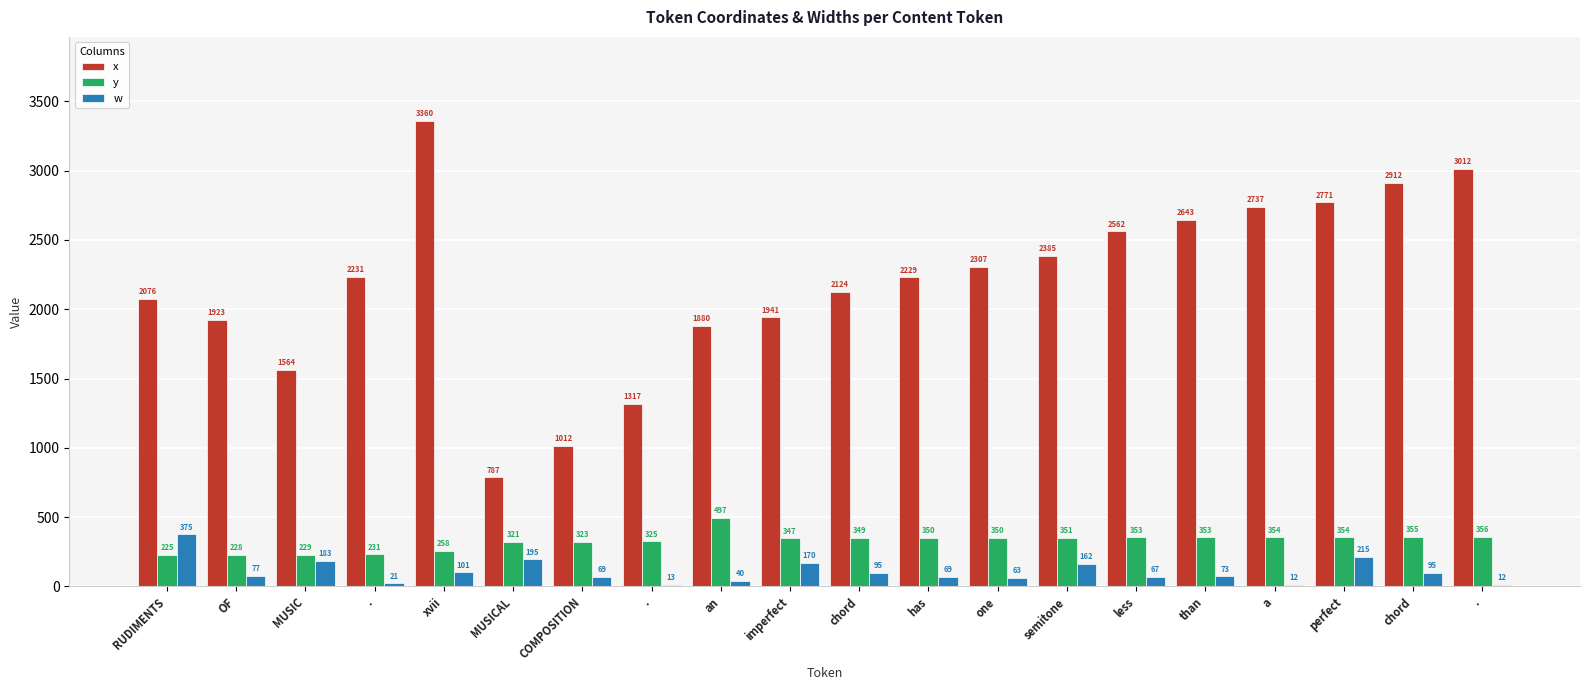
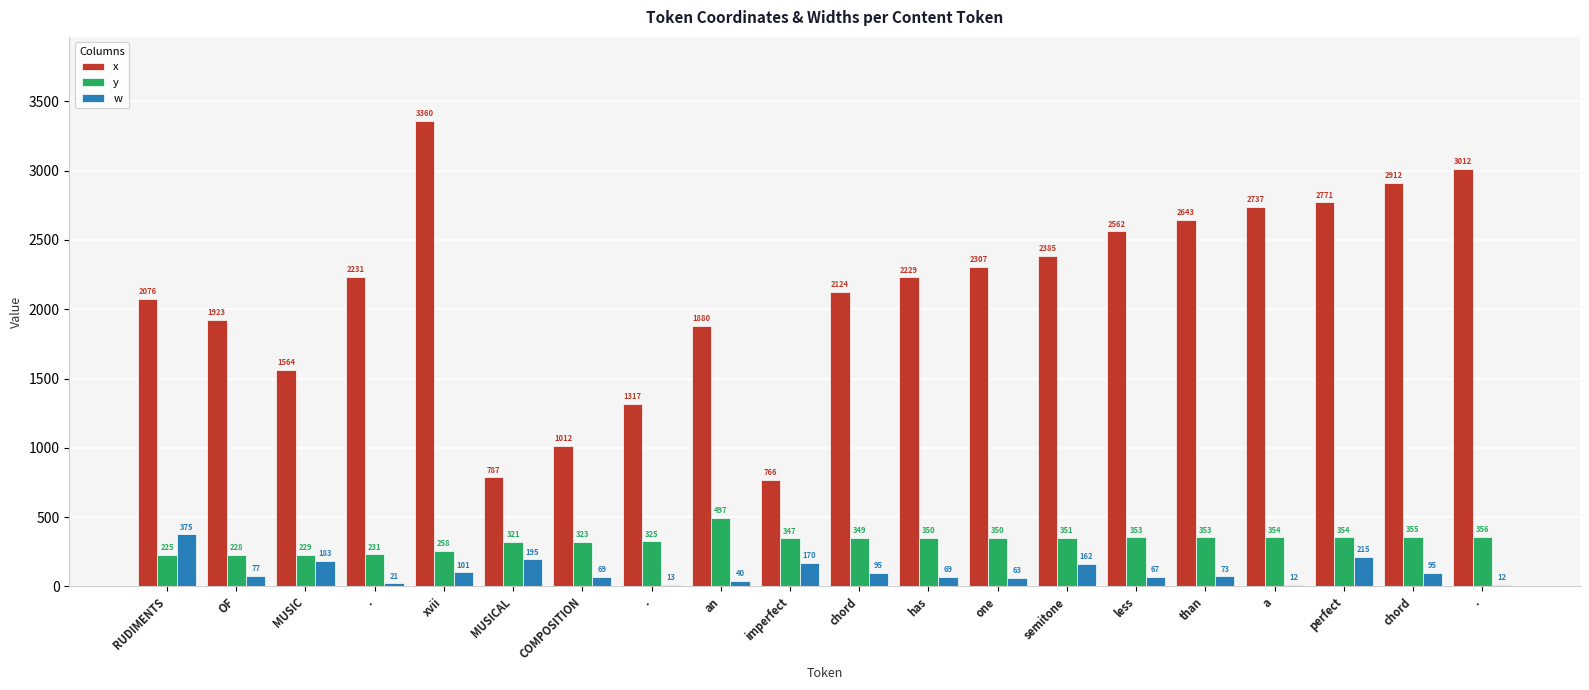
x, imperfect: 1941 -> 766
